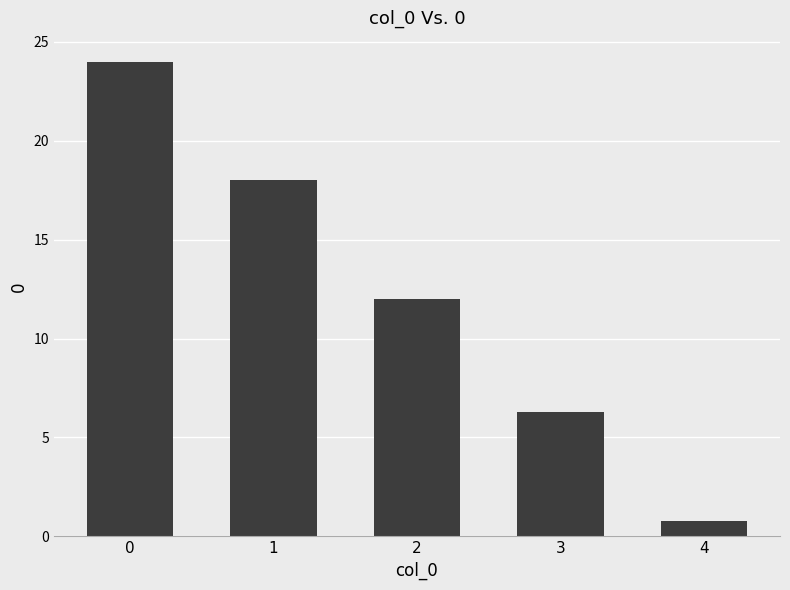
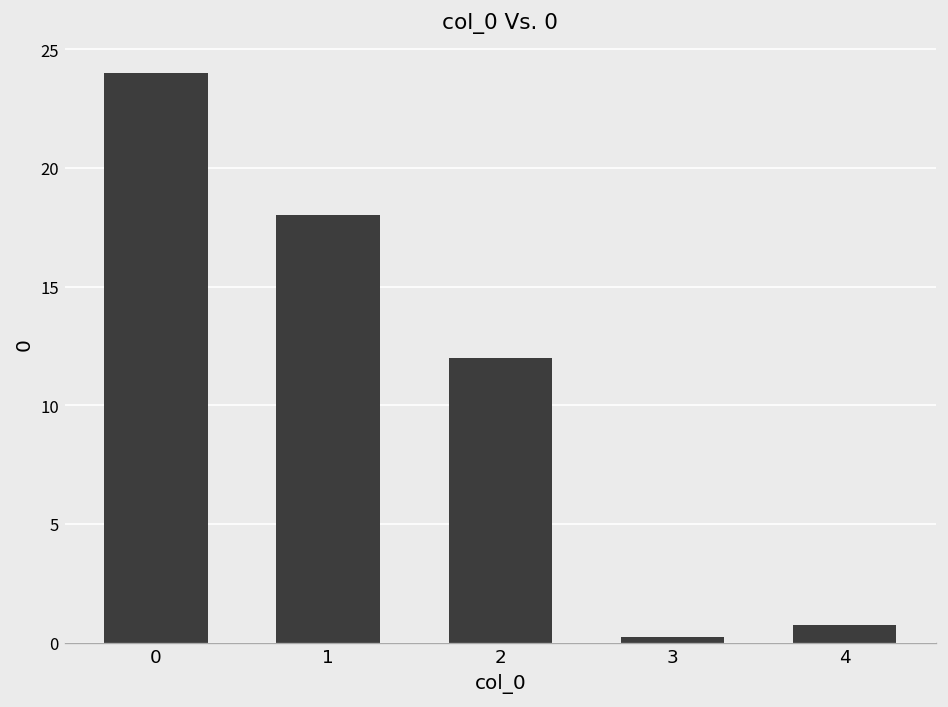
3: 6.3 -> 0.2
